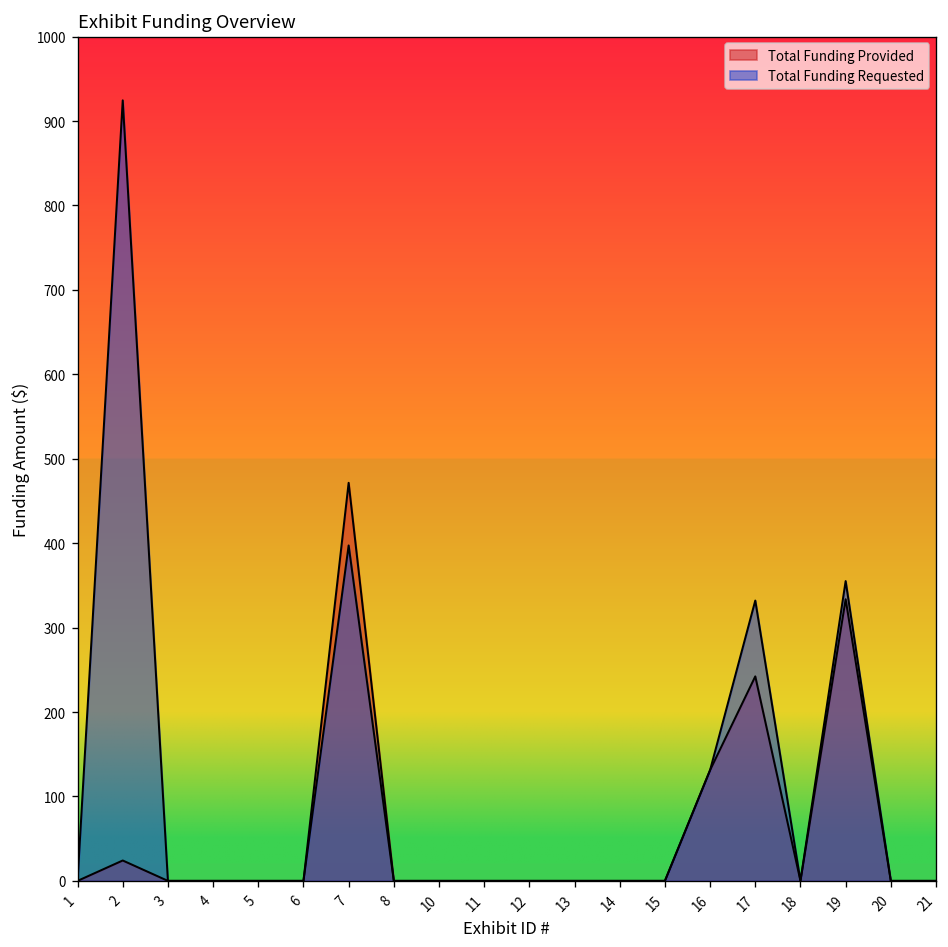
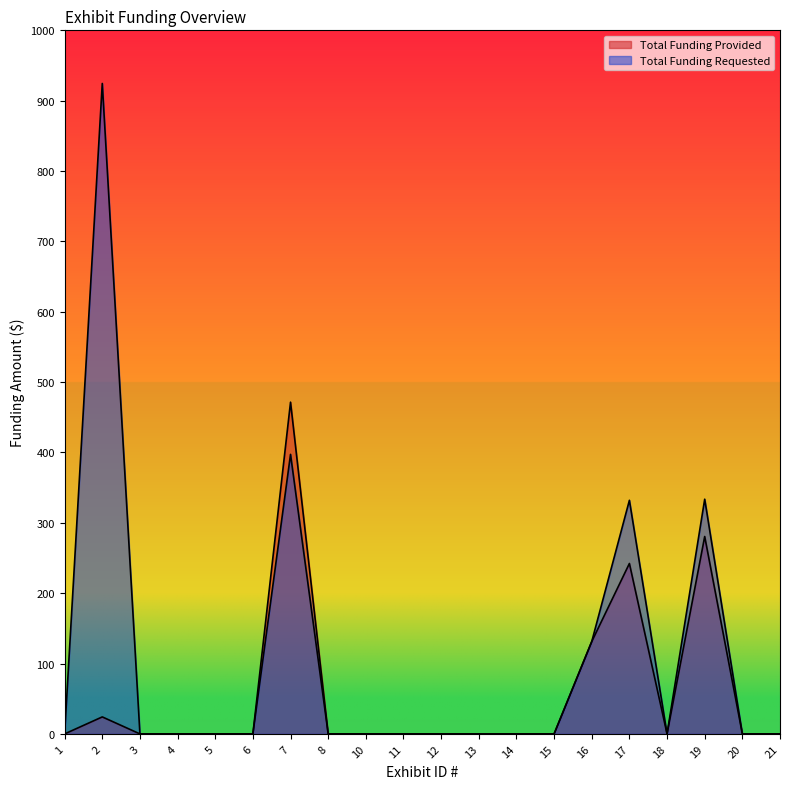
Total Funding Provided, 19: 330 -> 280
Total Funding Requested, 19: 360 -> 330
